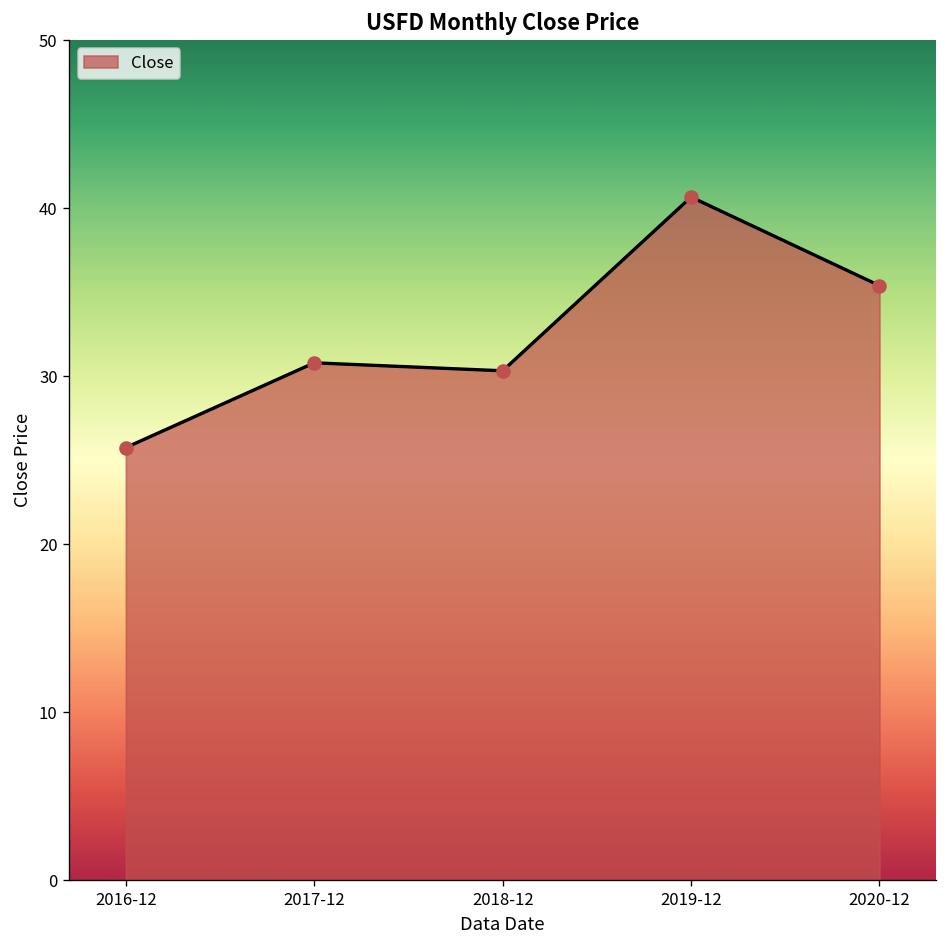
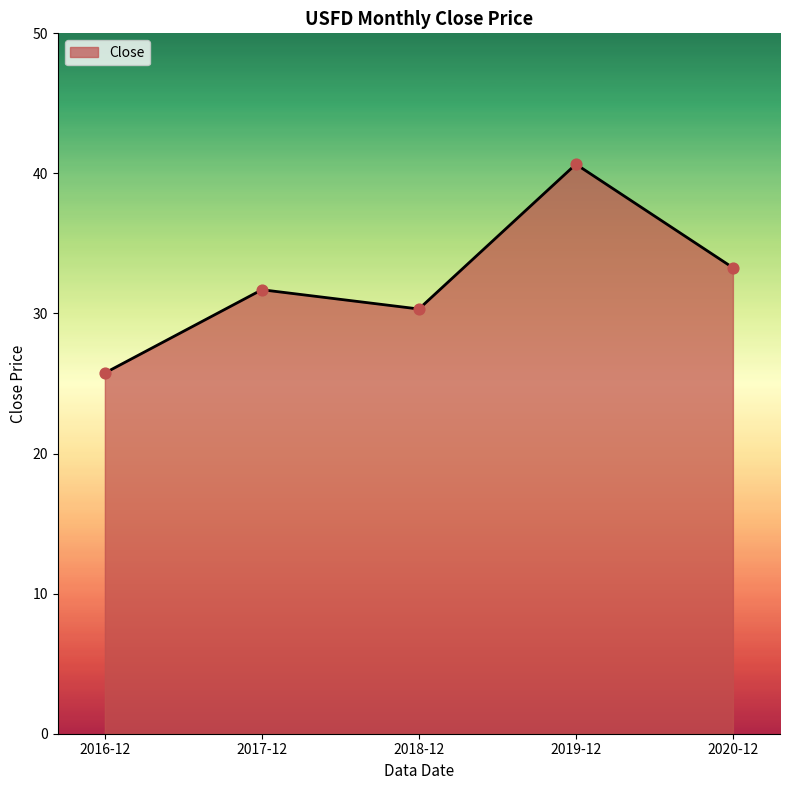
2017-12: 30.8 -> 31.7
2020-12: 35.4 -> 33.3
